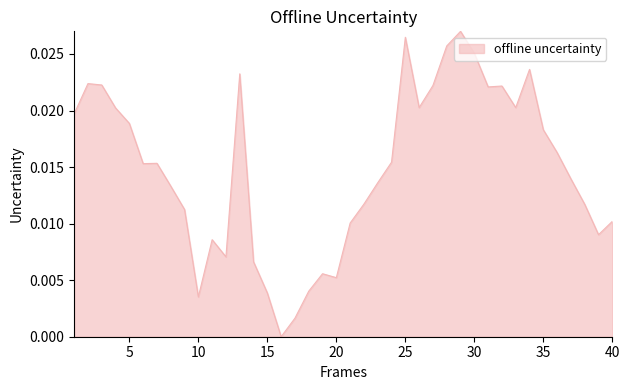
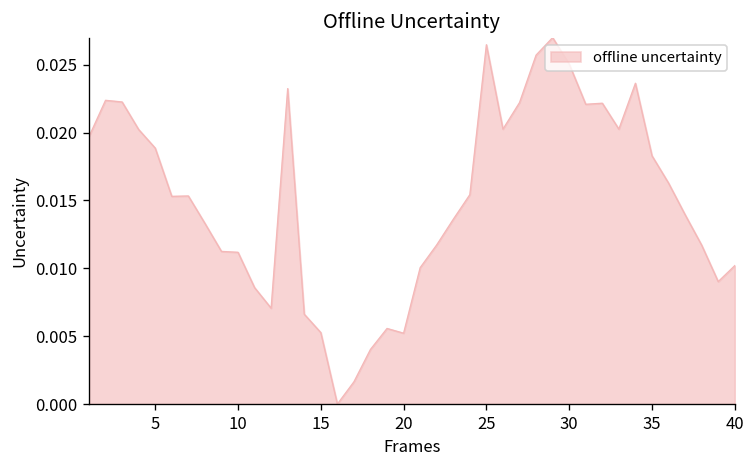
10: 0.0035 -> 0.0112
15: 0.0039 -> 0.0053
